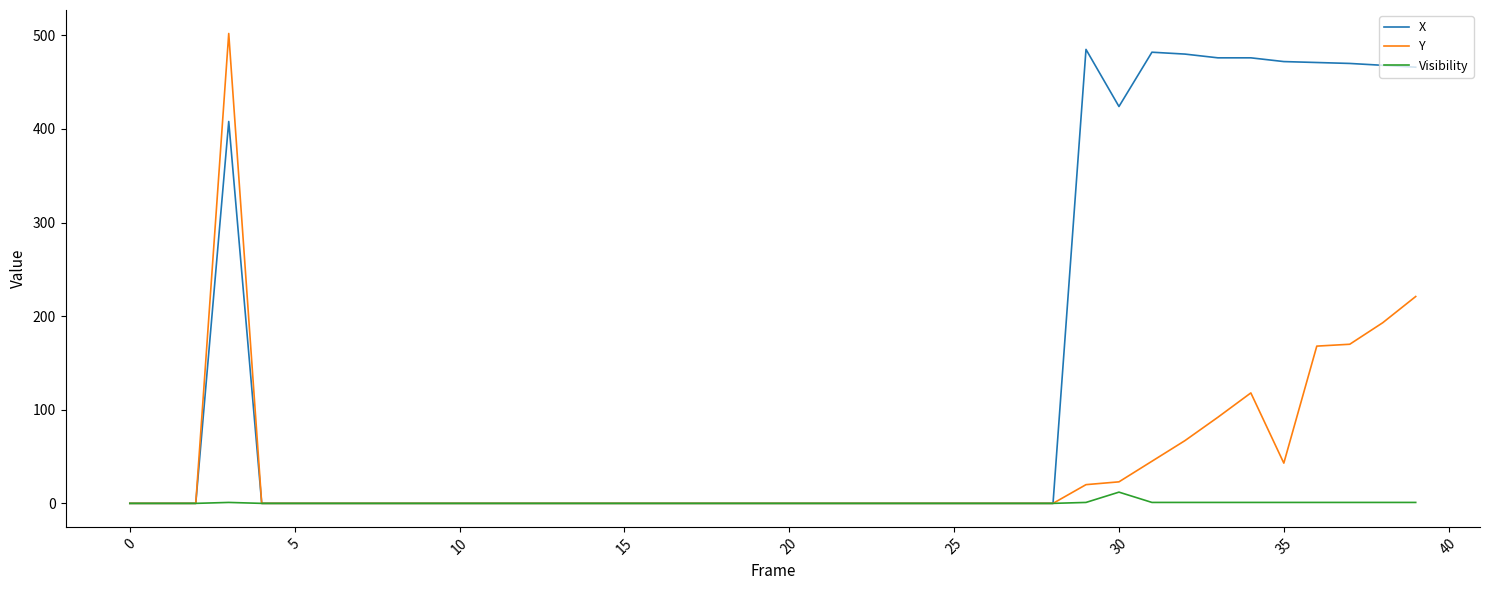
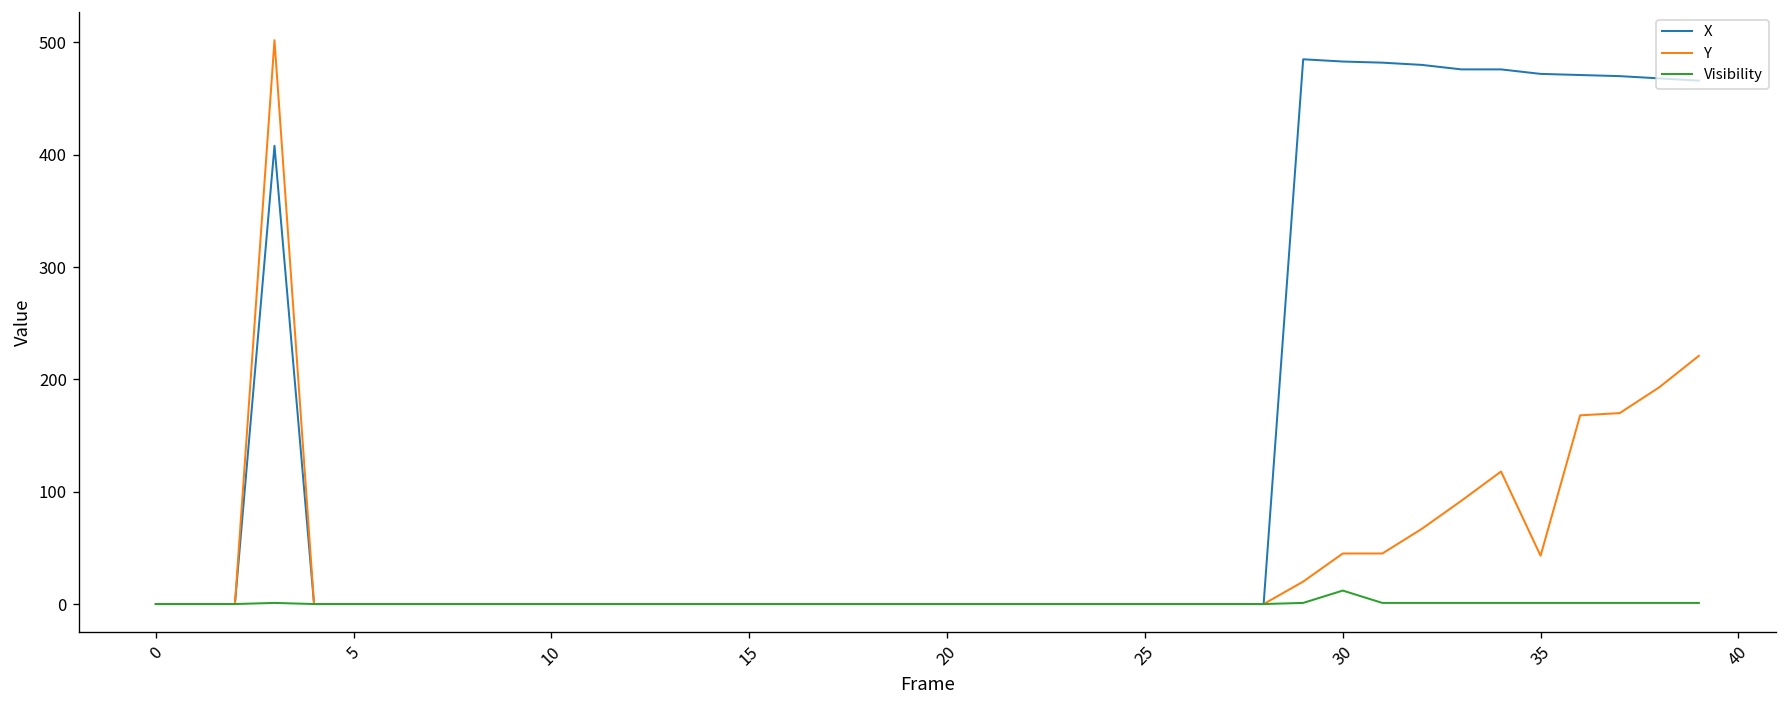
X, 30: 420 -> 480
Y, 30: 20 -> 50
